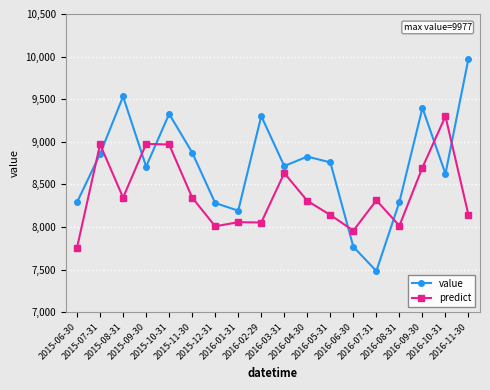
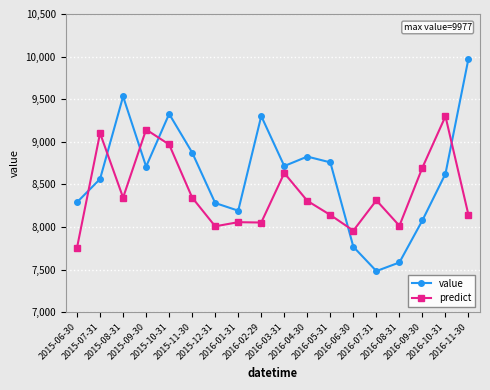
value, 2015-07-31: 8,900 -> 8,600
predict, 2015-07-31: 9,000 -> 9,100
predict, 2015-09-30: 9,000 -> 9,100
value, 2016-08-31: 8,300 -> 7,600
value, 2016-09-30: 9,400 -> 8,100
